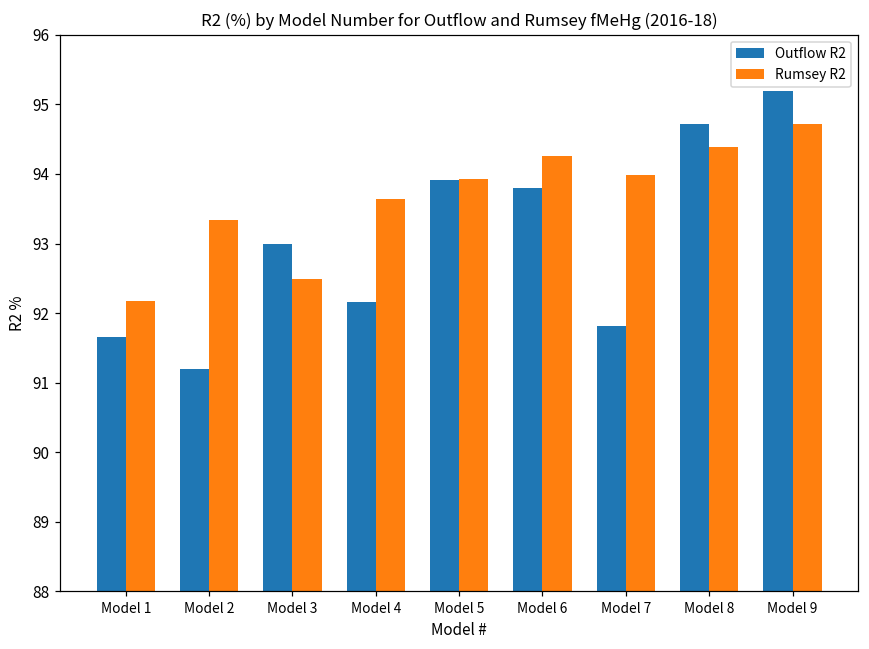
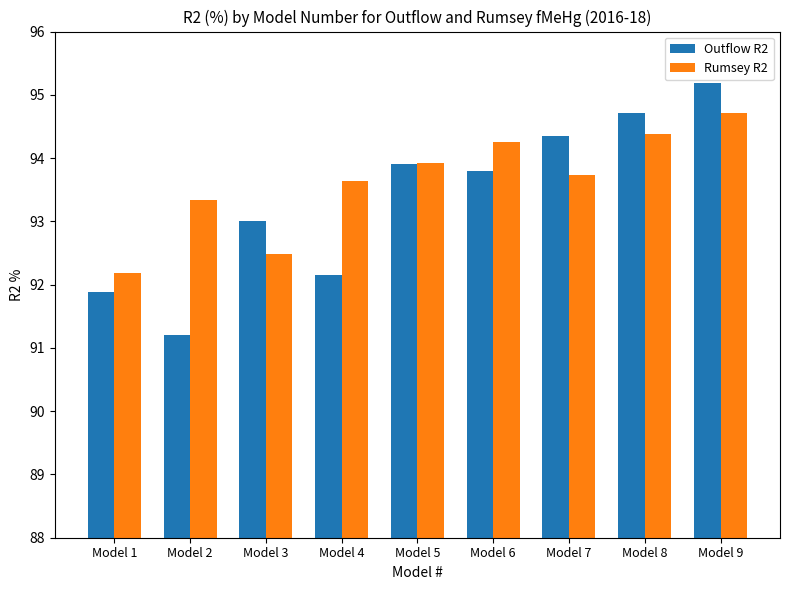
Outflow R2, Model 1: 91.7 -> 91.9
Outflow R2, Model 7: 91.8 -> 94.4
Rumsey R2, Model 7: 94.0 -> 93.7
